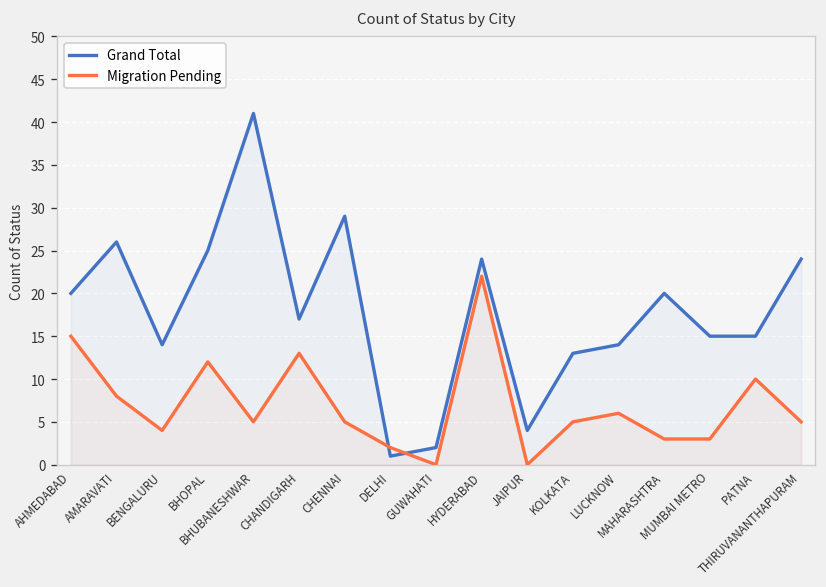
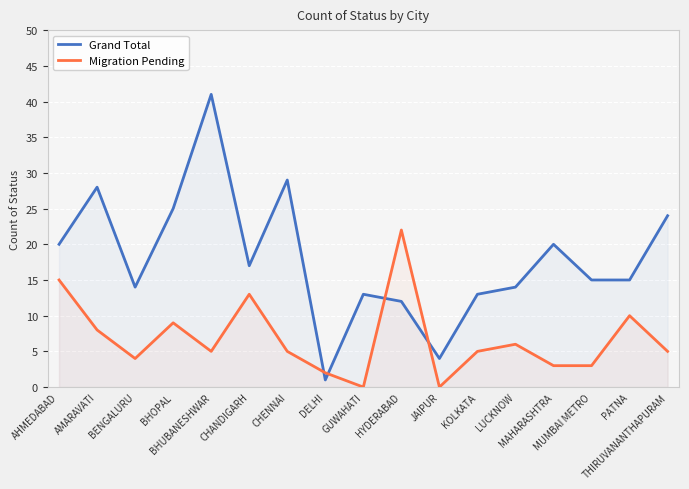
Grand Total, AMARAVATI: 26 -> 28
Migration Pending, BHOPAL: 12 -> 9
Grand Total, GUWAHATI: 2 -> 13
Grand Total, HYDERABAD: 24 -> 12
